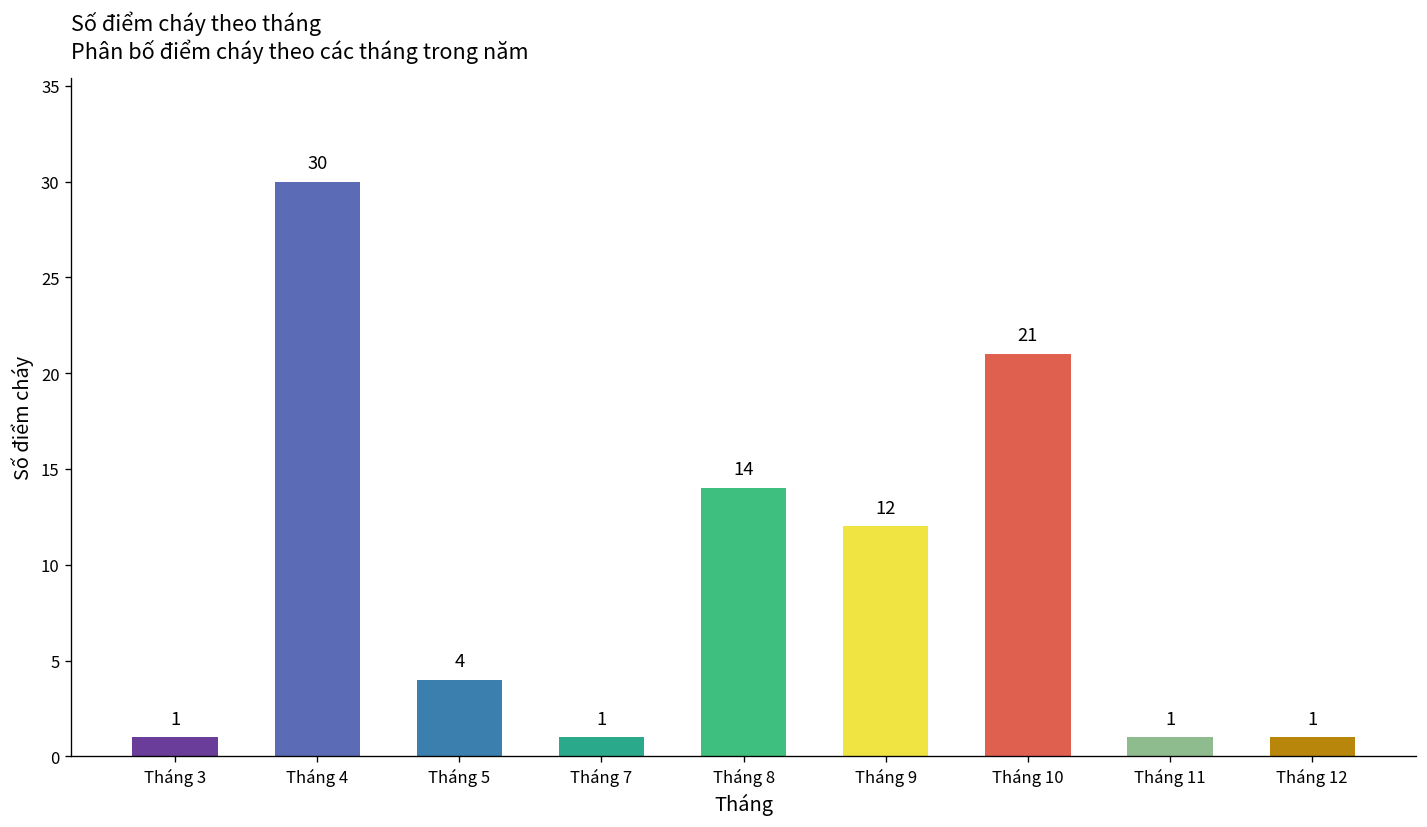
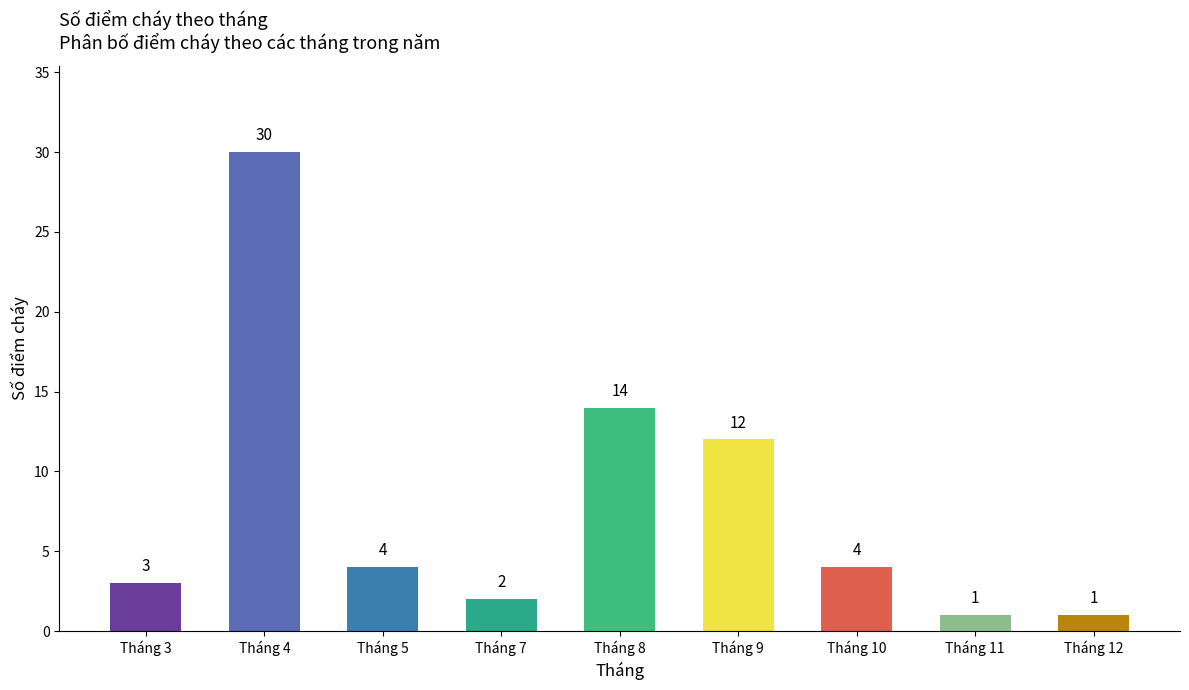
Tháng 3: 1 -> 3
Tháng 7: 1 -> 2
Tháng 10: 21 -> 4
